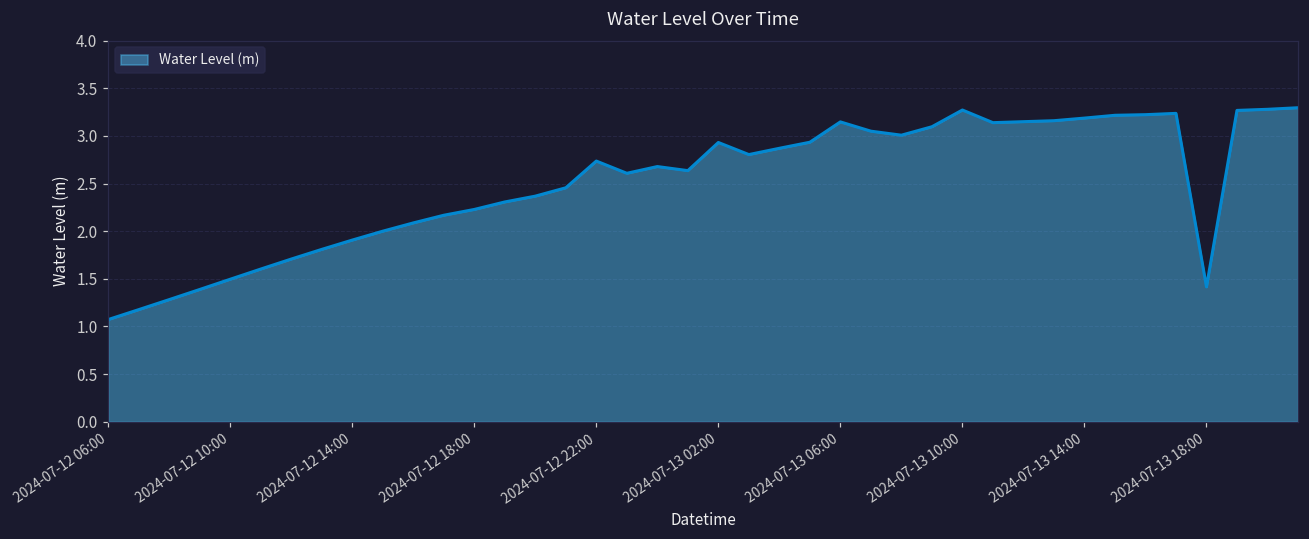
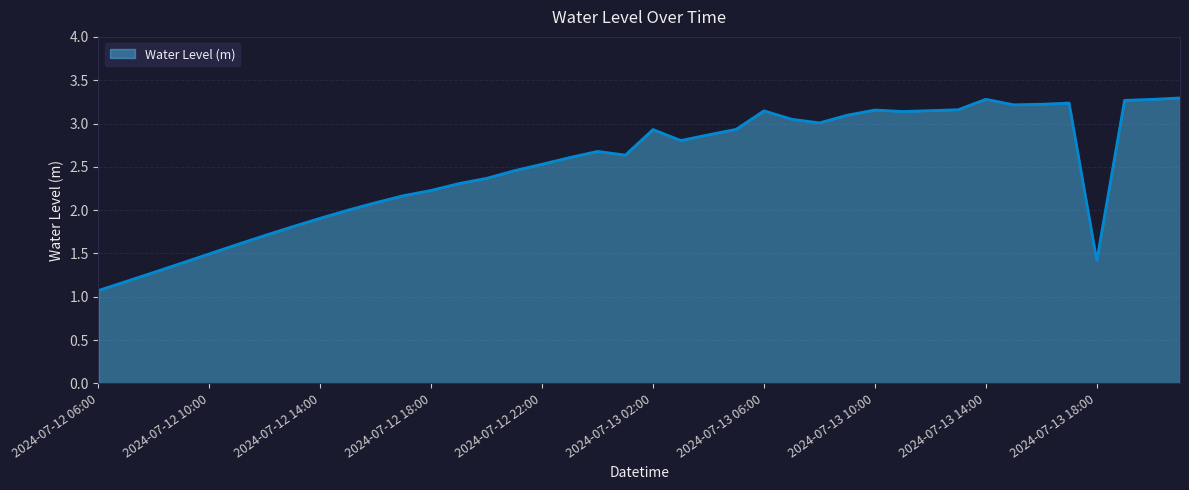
2024-07-12 22:00: 2.7 -> 2.5
2024-07-13 10:00: 3.3 -> 3.2
2024-07-13 14:00: 3.2 -> 3.3
